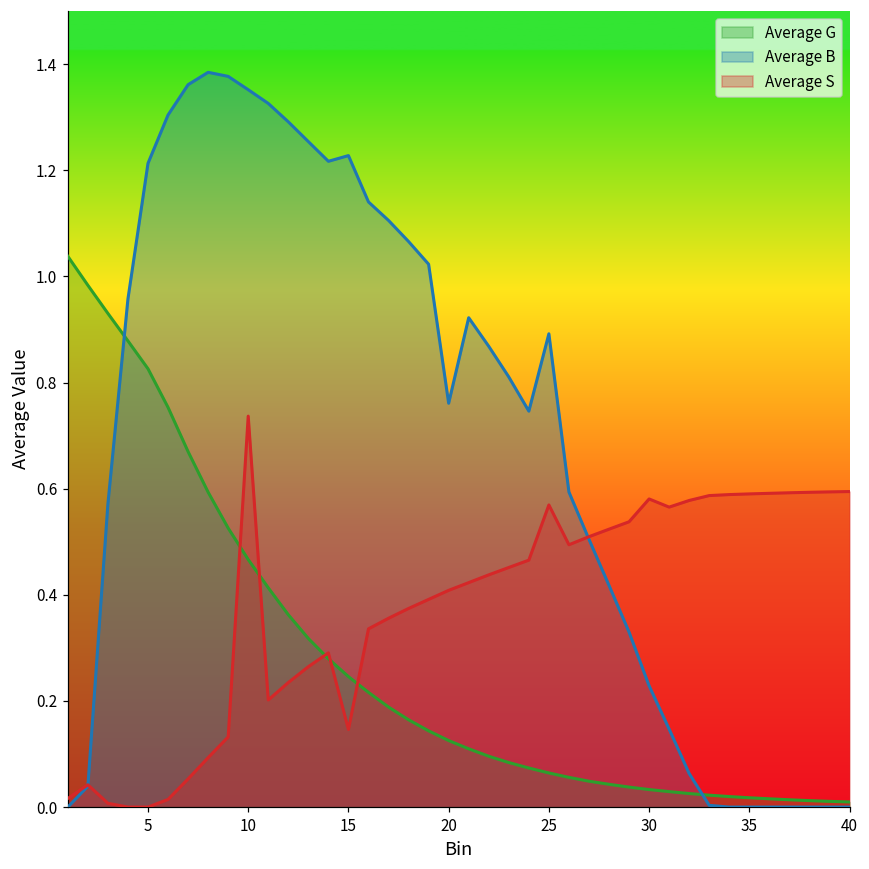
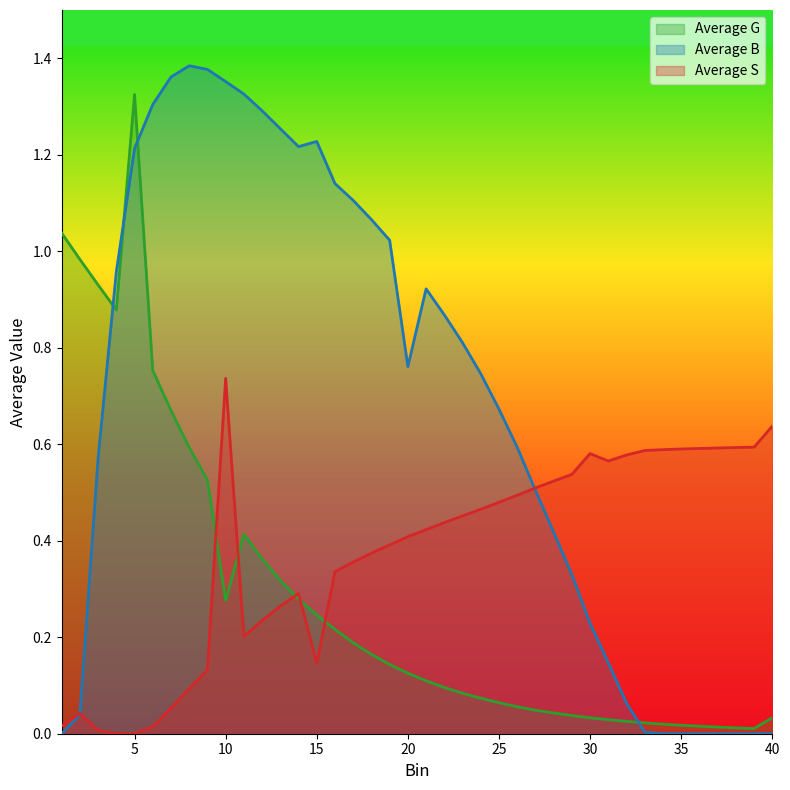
Average G, 5: 0.83 -> 1.32
Average G, 10: 0.47 -> 0.28
Average B, 25: 0.89 -> 0.67
Average S, 25: 0.57 -> 0.48
Average G, 40: 0.01 -> 0.03
Average S, 40: 0.59 -> 0.64
